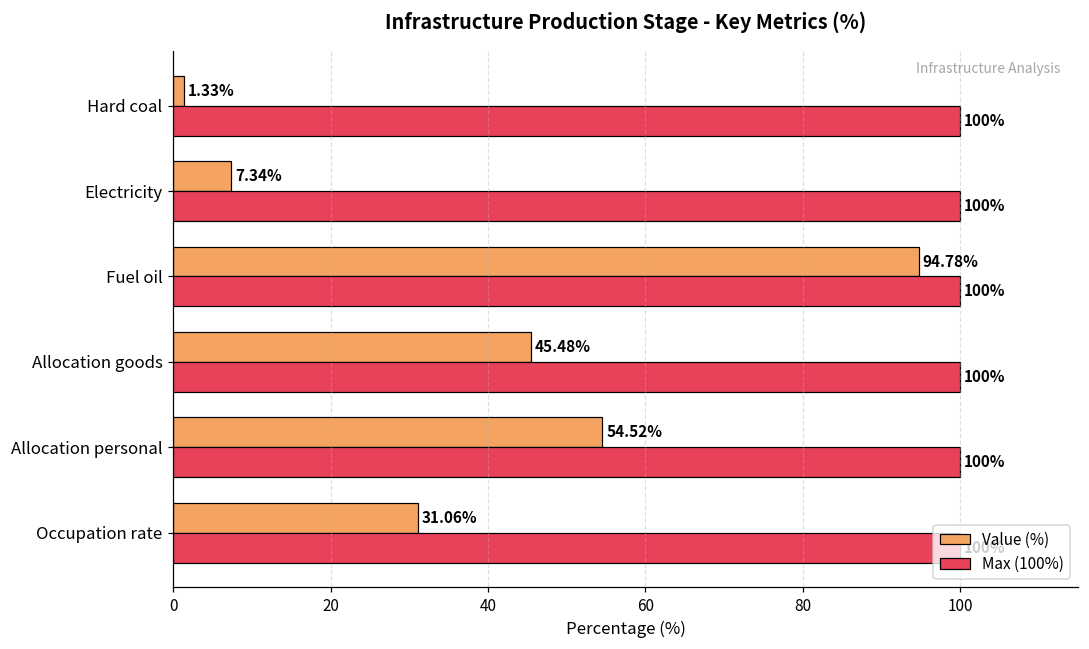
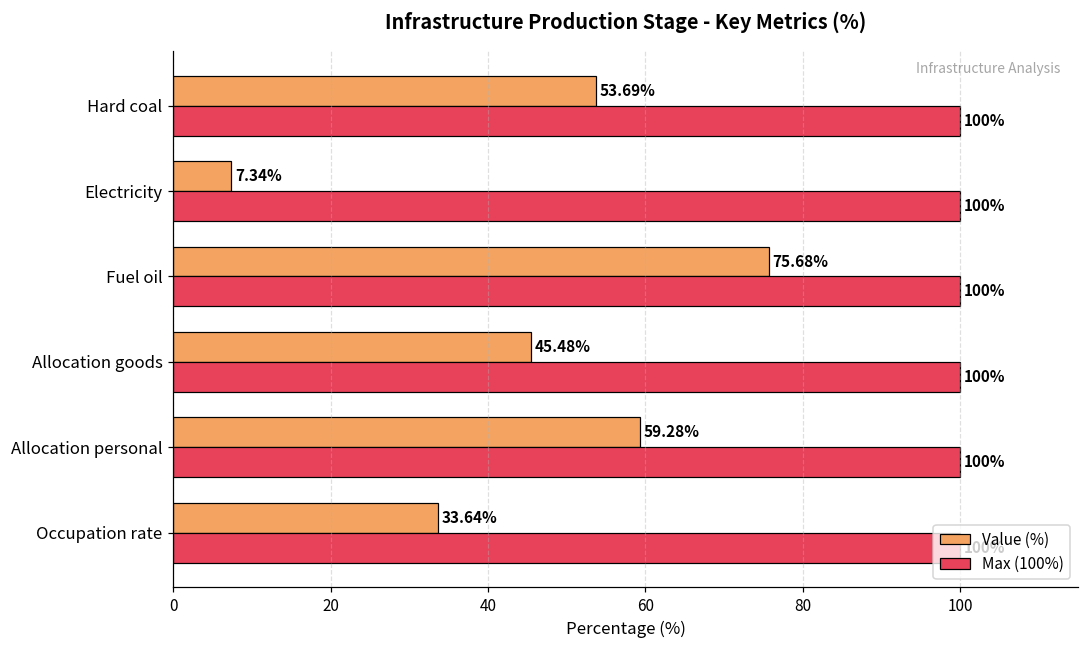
Value (%), Hard coal: 1.33% -> 53.69%
Value (%), Fuel oil: 94.78% -> 75.68%
Value (%), Allocation personal: 54.52% -> 59.28%
Value (%), Occupation rate: 31.06% -> 33.64%
